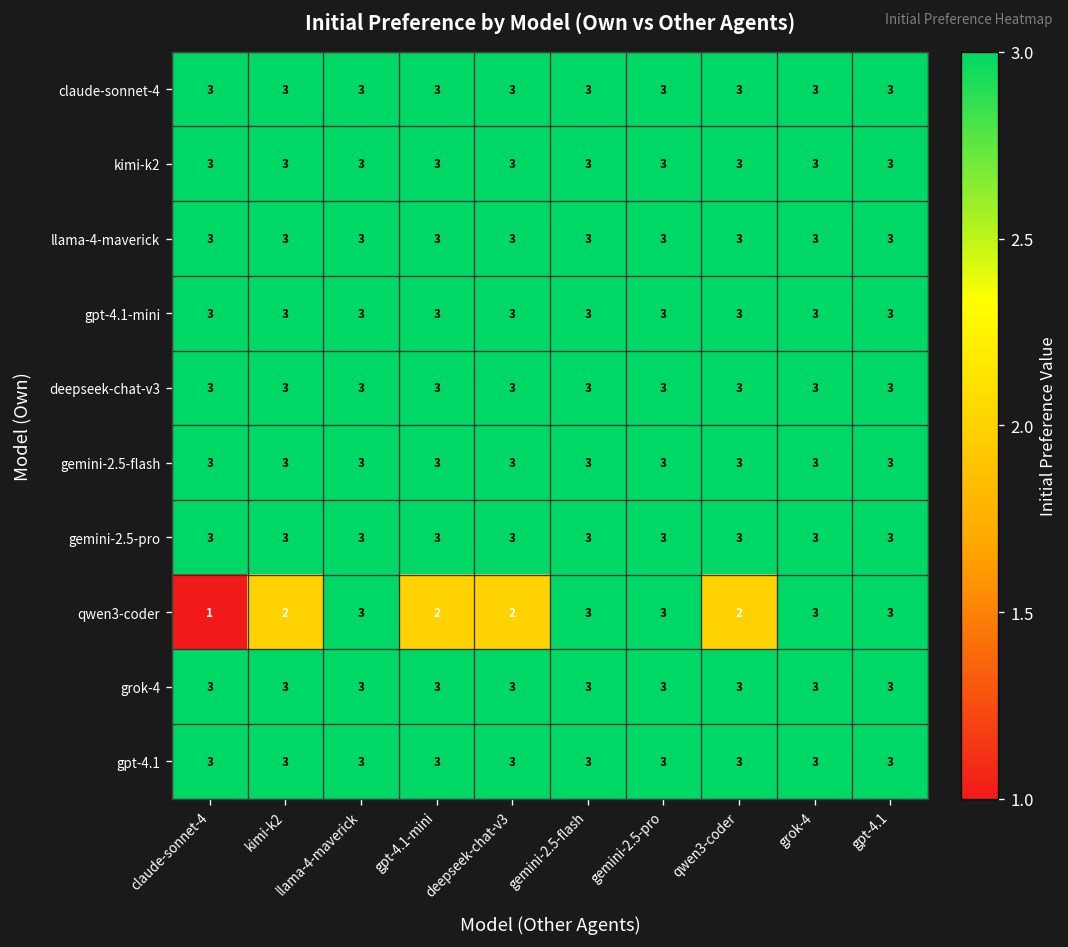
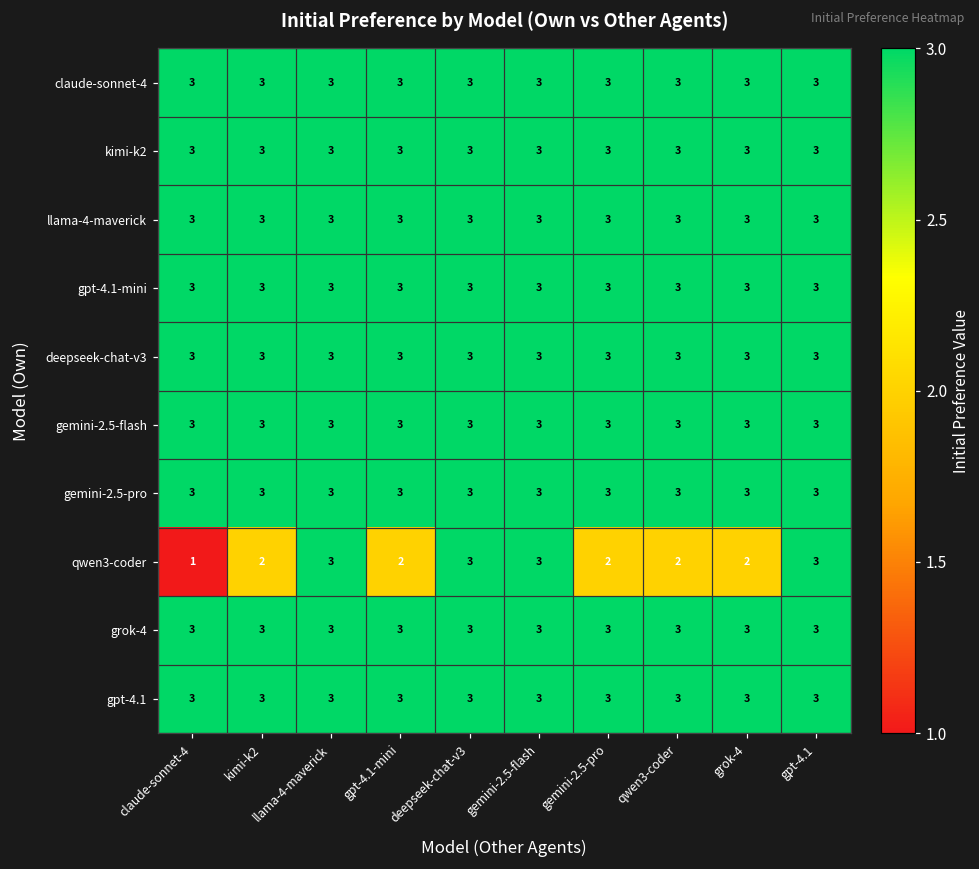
qwen3-coder, deepseek-chat-v3: 2 -> 3
qwen3-coder, gemini-2.5-pro: 3 -> 2
qwen3-coder, grok-4: 3 -> 2
